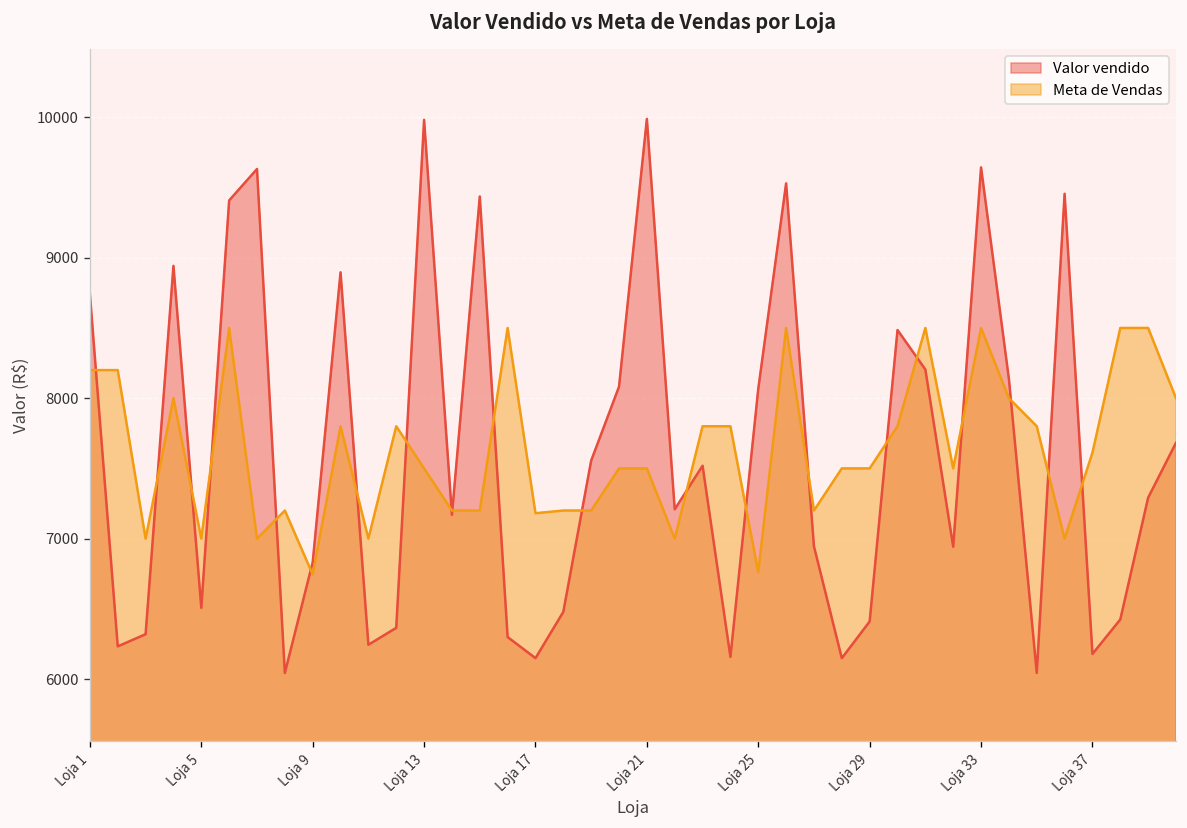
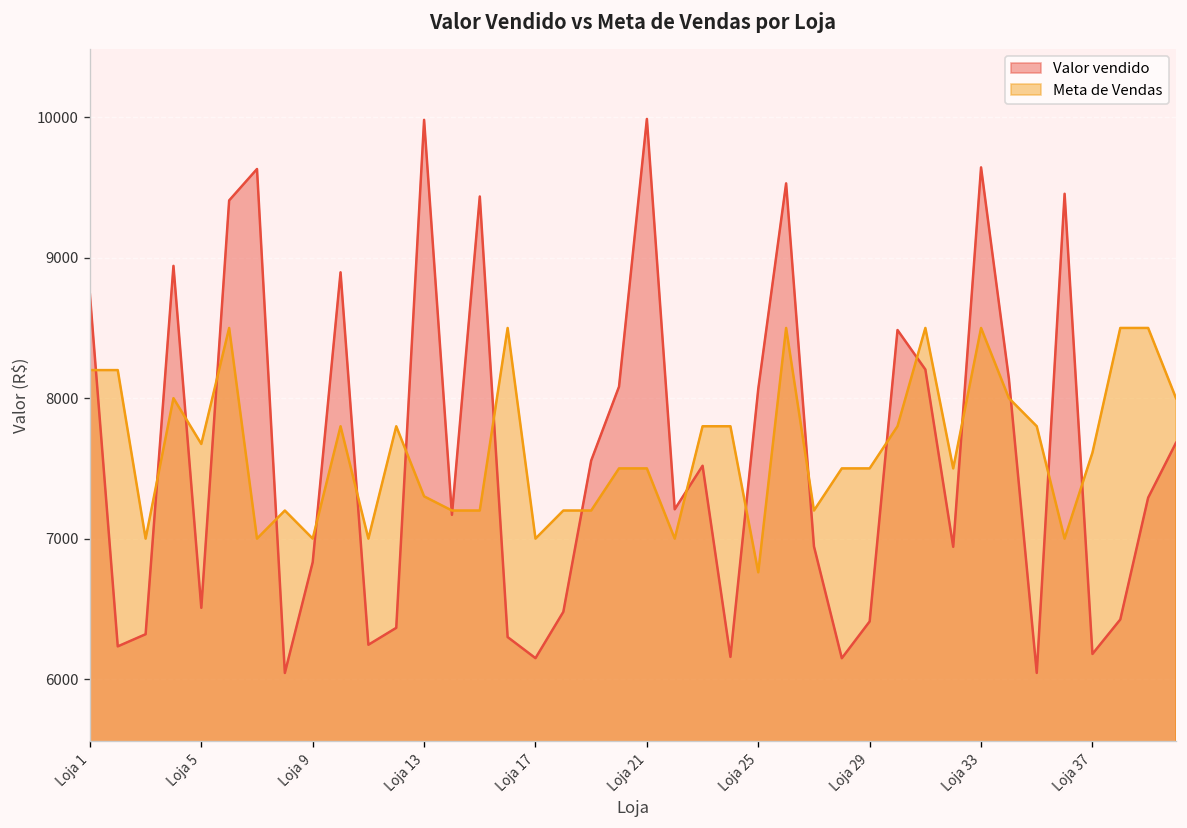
Meta de Vendas, Loja 5: 7000 -> 7670
Meta de Vendas, Loja 9: 6750 -> 7000
Meta de Vendas, Loja 13: 7500 -> 7300
Meta de Vendas, Loja 17: 7180 -> 7000
